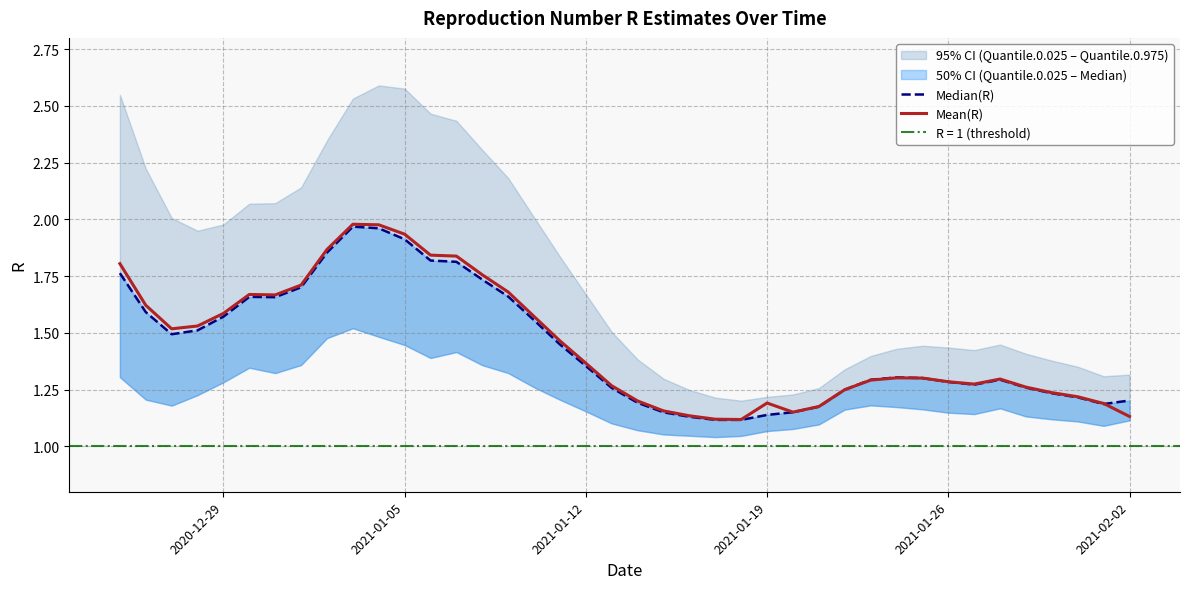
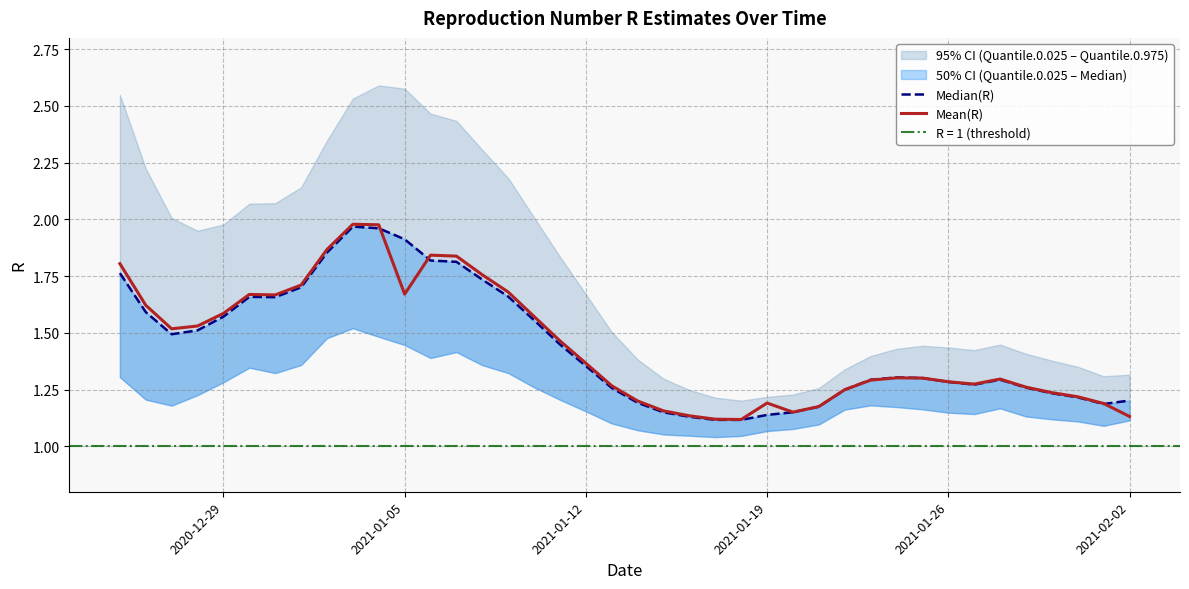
Mean(R), 2021-01-05: 1.93 -> 1.67
